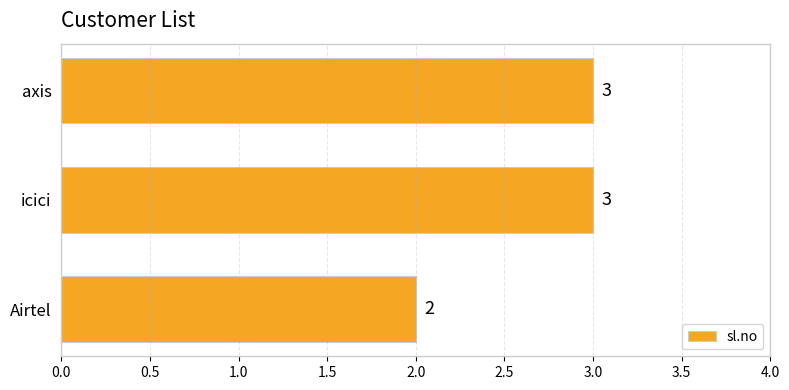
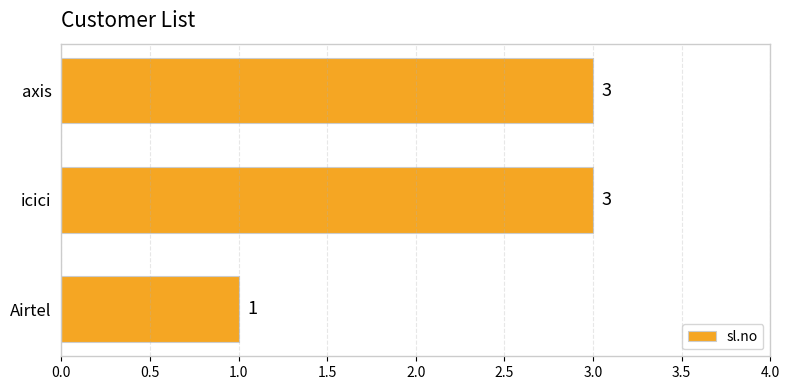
Airtel: 2 -> 1
